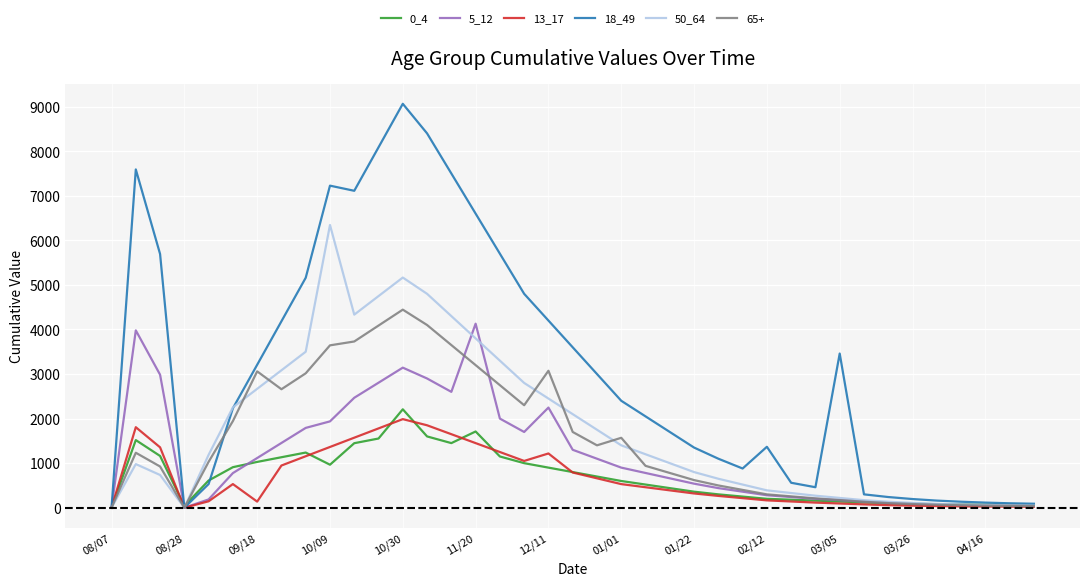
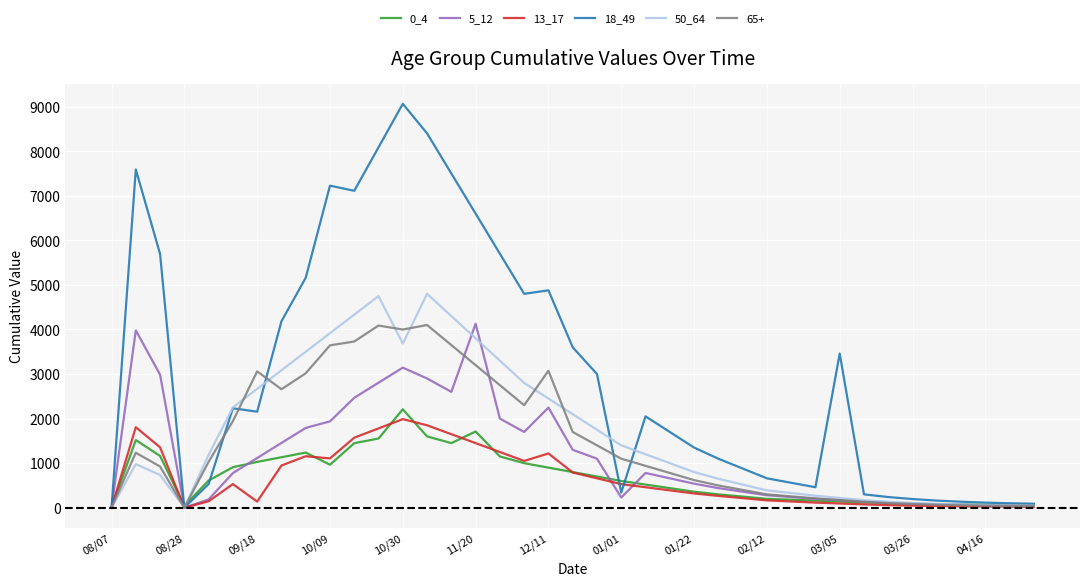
18_49, 09/18: 3200 -> 2200
13_17, 10/09: 1400 -> 1100
50_64, 10/09: 6300 -> 3900
50_64, 10/30: 5200 -> 3700
65+, 10/30: 4400 -> 4000
18_49, 12/11: 4200 -> 4900
5_12, 01/01: 900 -> 200
18_49, 01/01: 2400 -> 300
65+, 01/01: 1600 -> 1100
18_49, 02/12: 1400 -> 700
